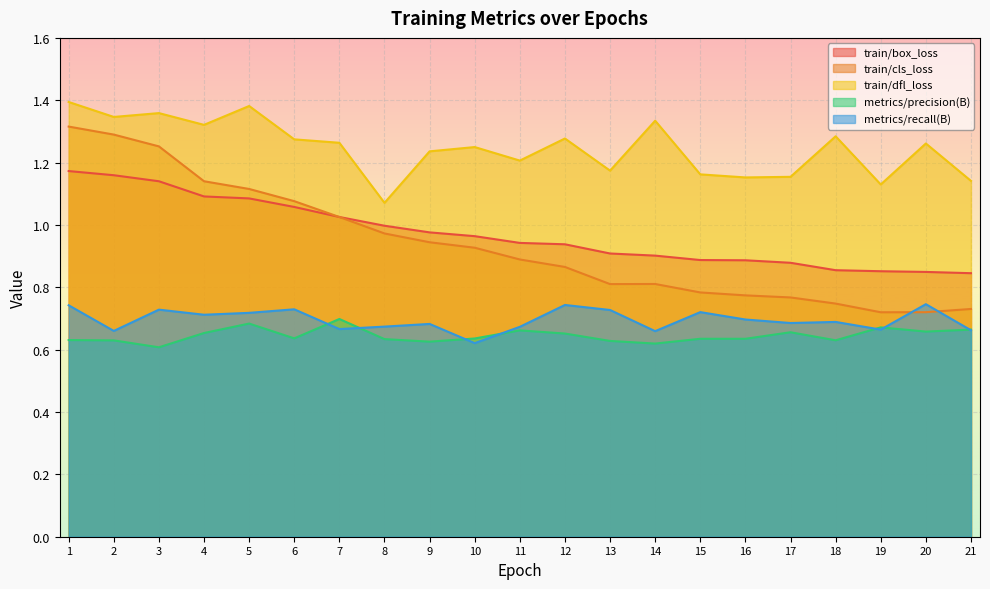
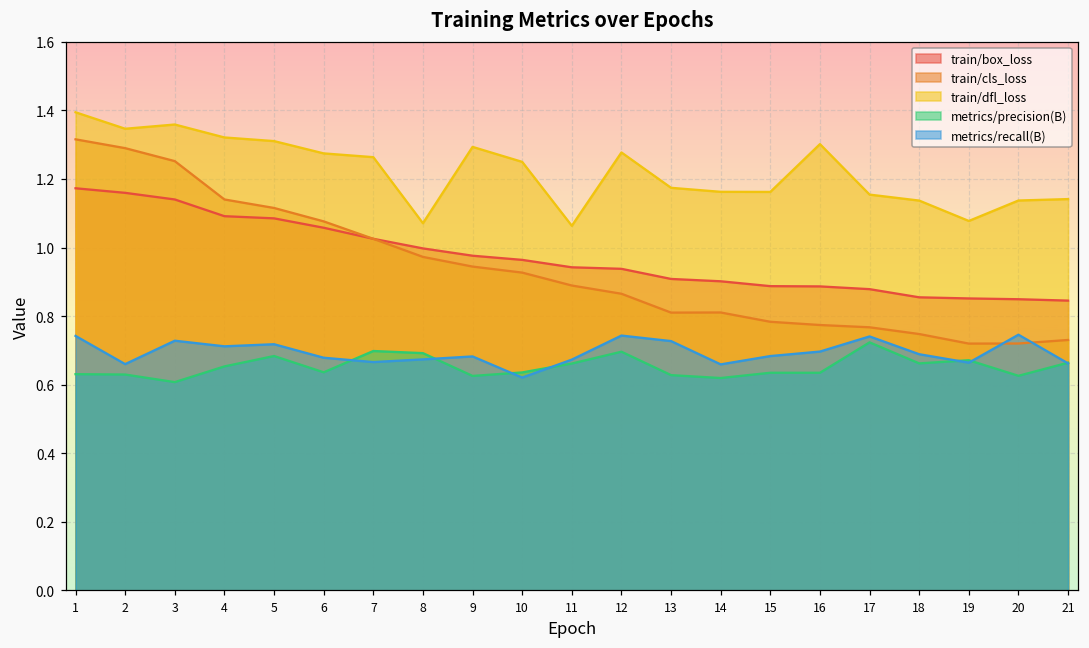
train/dfl_loss, 5: 1.38 -> 1.31
metrics/recall(B), 6: 0.73 -> 0.68
metrics/precision(B), 8: 0.63 -> 0.69
train/dfl_loss, 9: 1.24 -> 1.29
train/dfl_loss, 11: 1.21 -> 1.06
metrics/precision(B), 12: 0.65 -> 0.70
train/dfl_loss, 14: 1.33 -> 1.16
metrics/recall(B), 15: 0.72 -> 0.68
train/dfl_loss, 16: 1.15 -> 1.30
metrics/precision(B), 17: 0.66 -> 0.72
metrics/recall(B), 17: 0.69 -> 0.74
train/dfl_loss, 18: 1.28 -> 1.14
metrics/precision(B), 18: 0.63 -> 0.66
train/dfl_loss, 19: 1.13 -> 1.08
train/dfl_loss, 20: 1.26 -> 1.14
metrics/precision(B), 20: 0.66 -> 0.63
